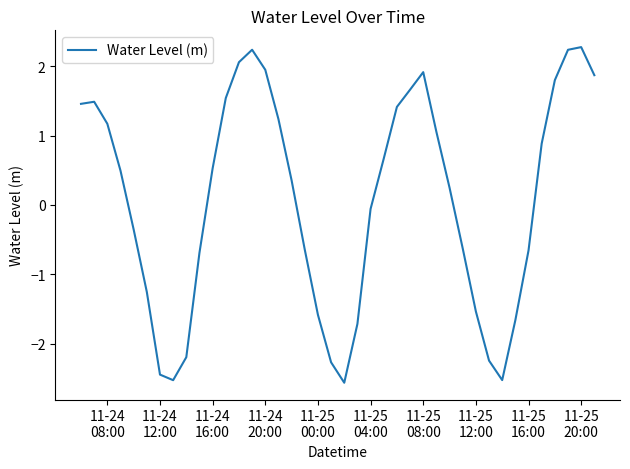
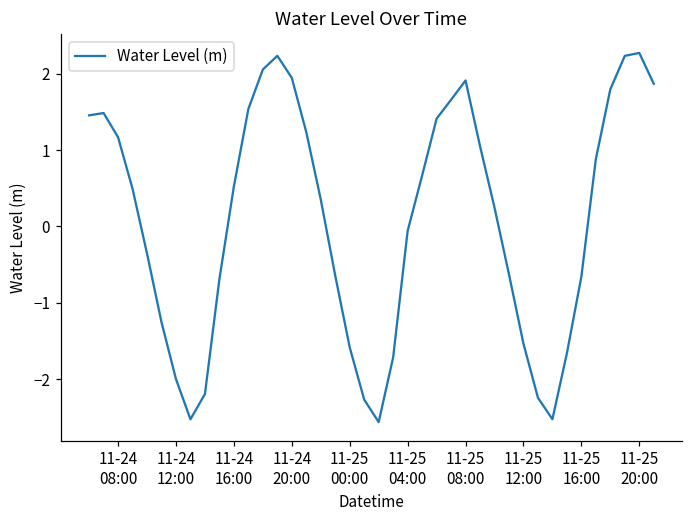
11-24 12:00: -2.4 -> -2.0
